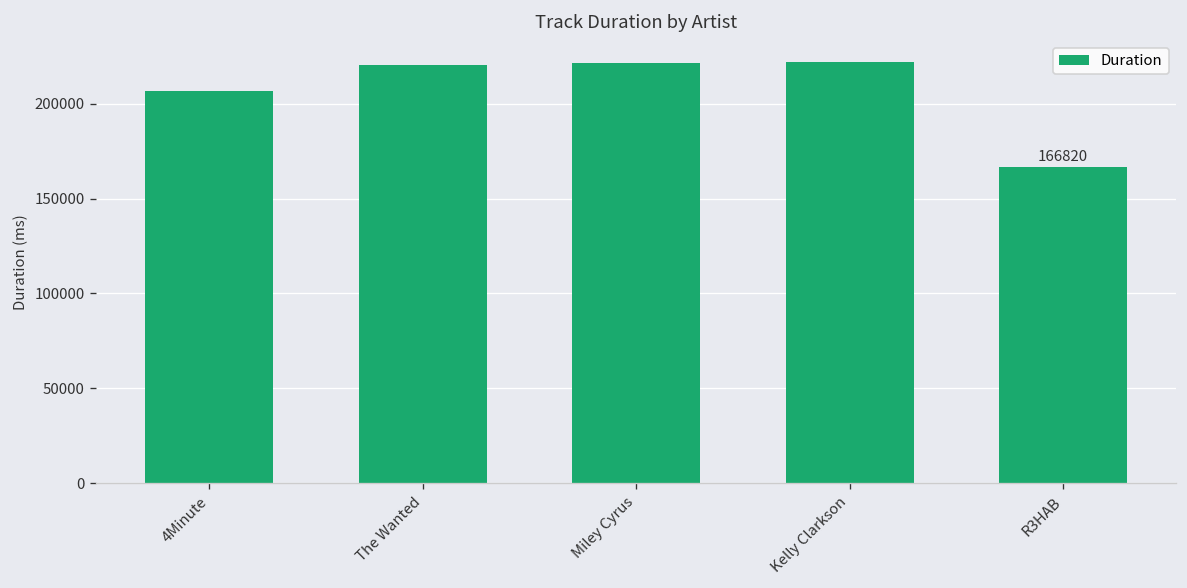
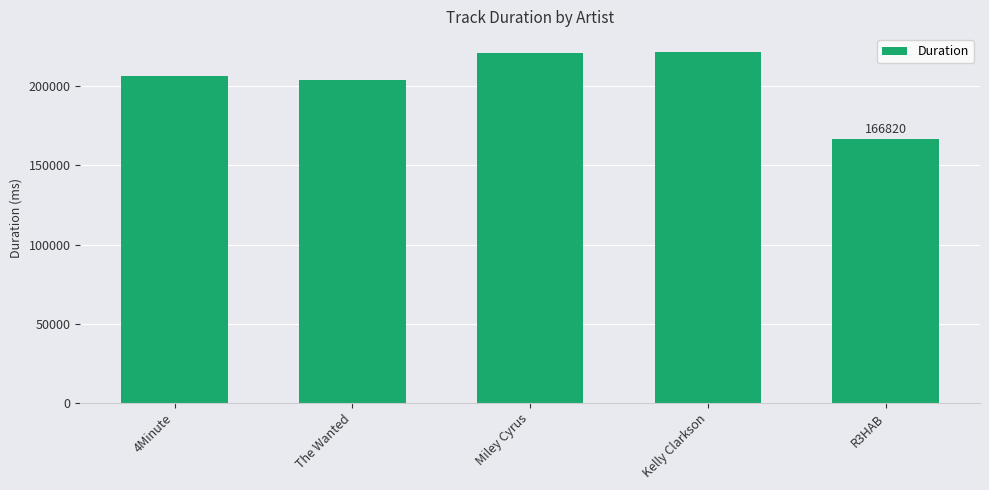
The Wanted: 221000 -> 204000
